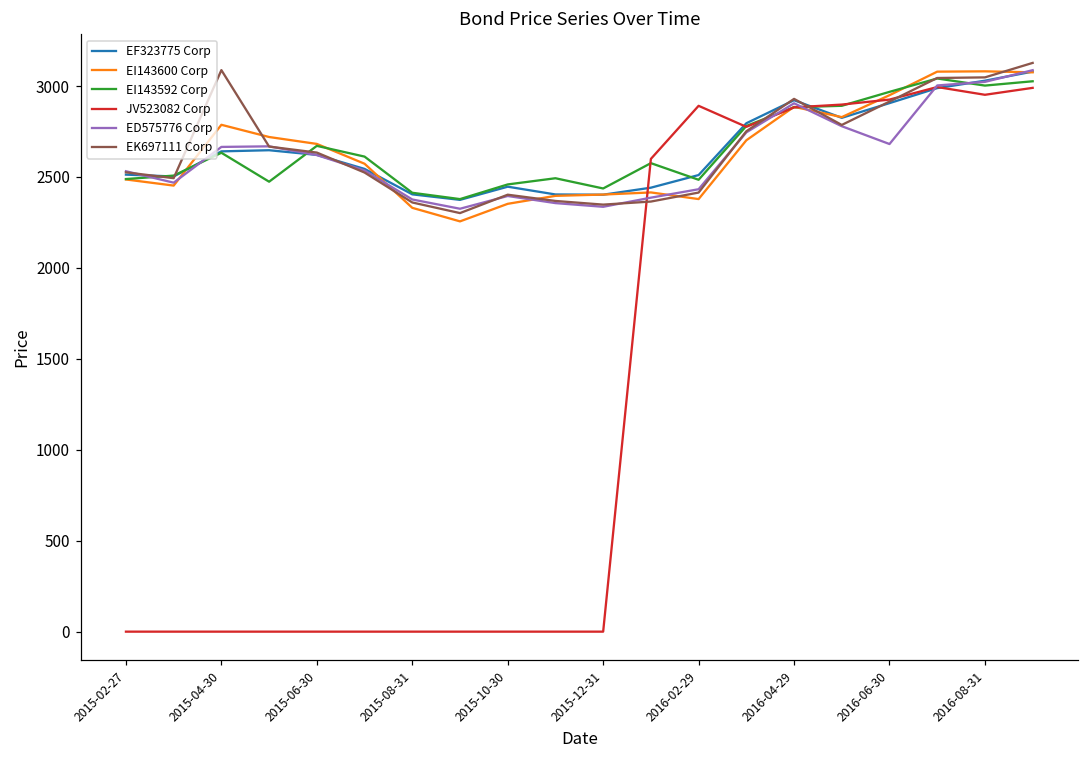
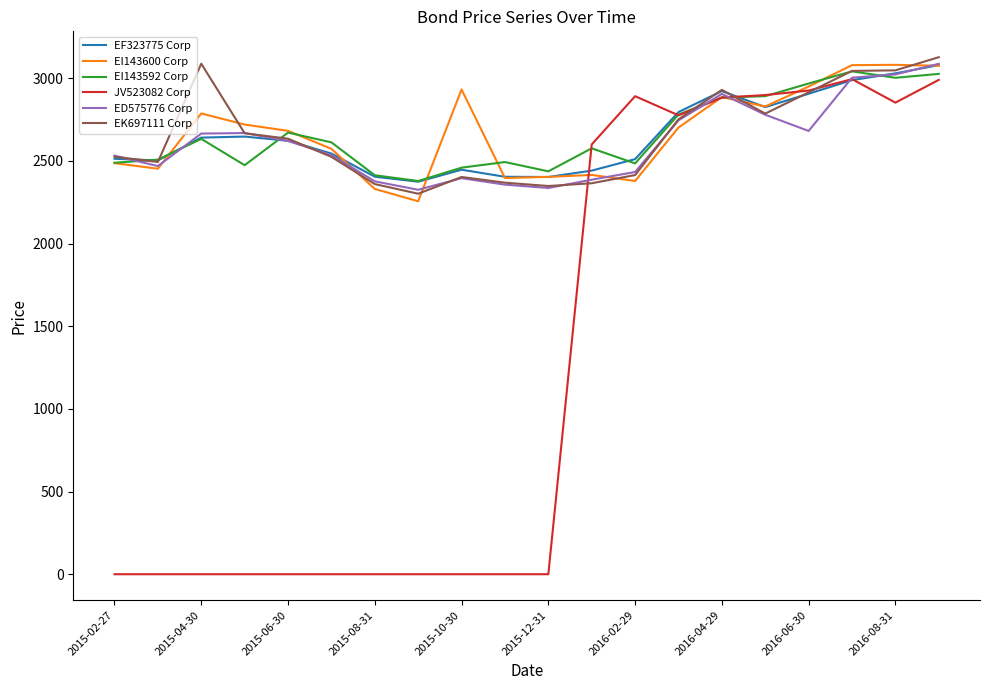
EI143600 Corp, 2015-10-30: 2350 -> 2930
JV523082 Corp, 2016-08-31: 2950 -> 2850
